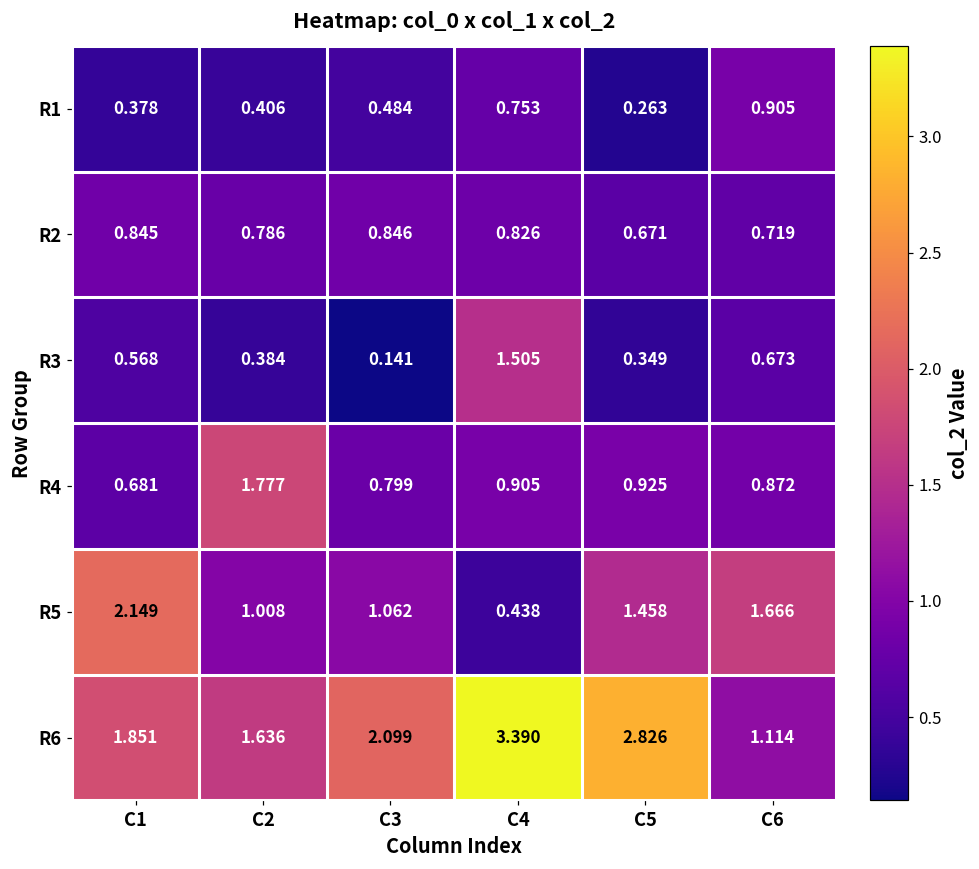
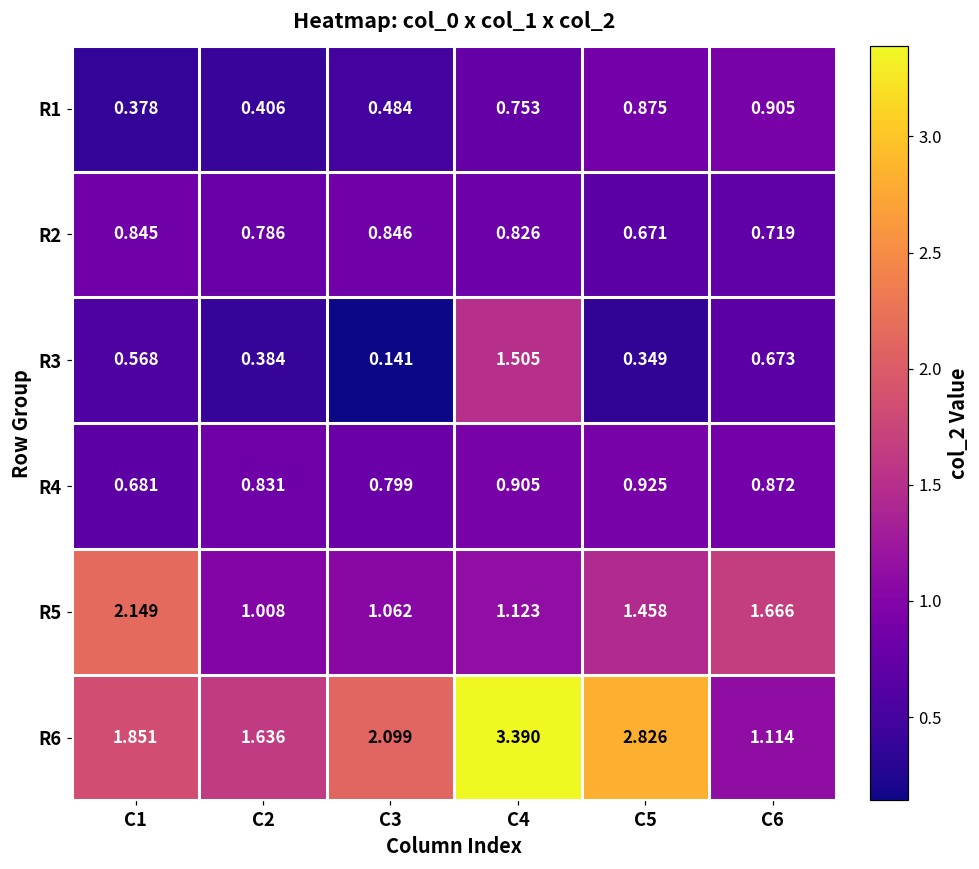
R1, C5: 0.263 -> 0.875
R4, C2: 1.777 -> 0.831
R5, C4: 0.438 -> 1.123
